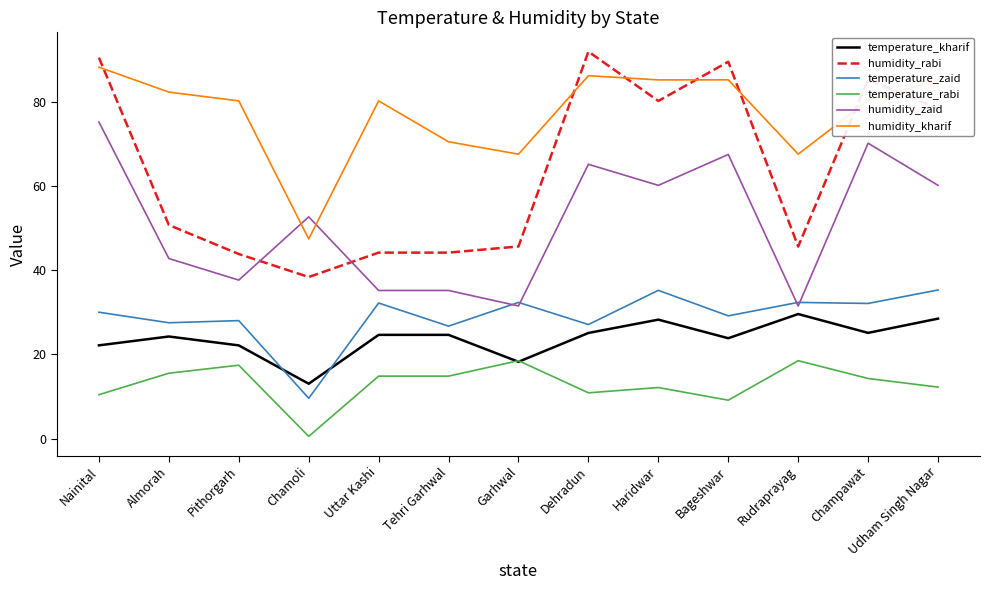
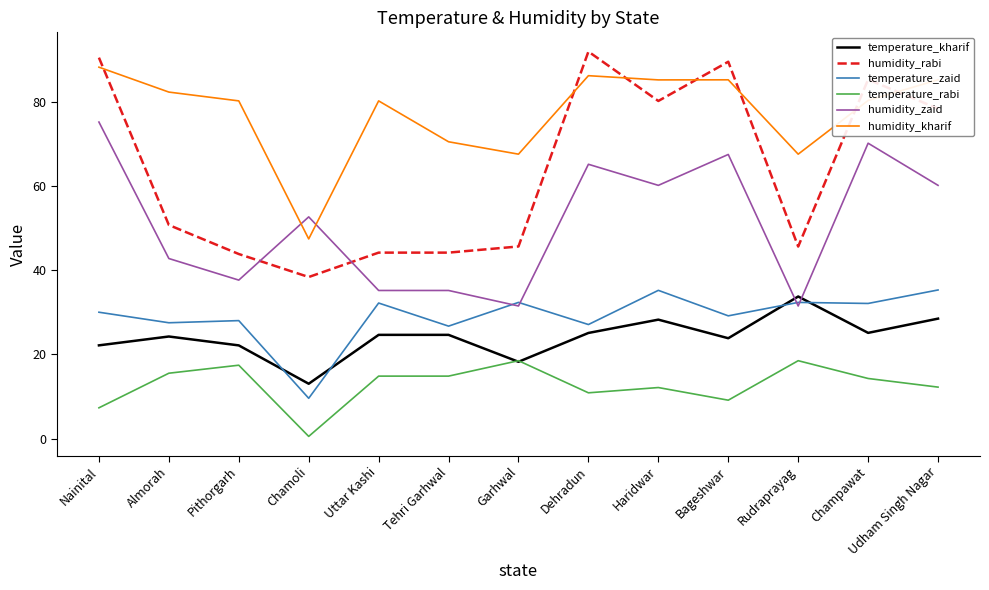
temperature_rabi, Nainital: 10 -> 7
temperature_kharif, Rudraprayag: 30 -> 34
